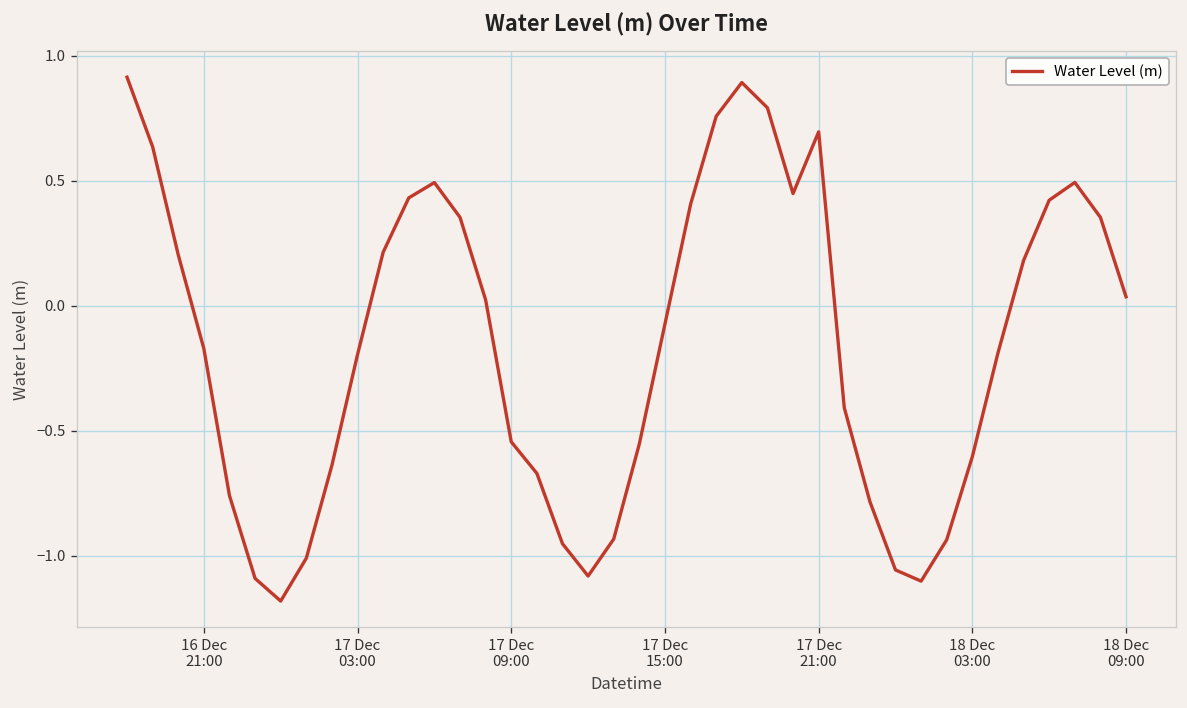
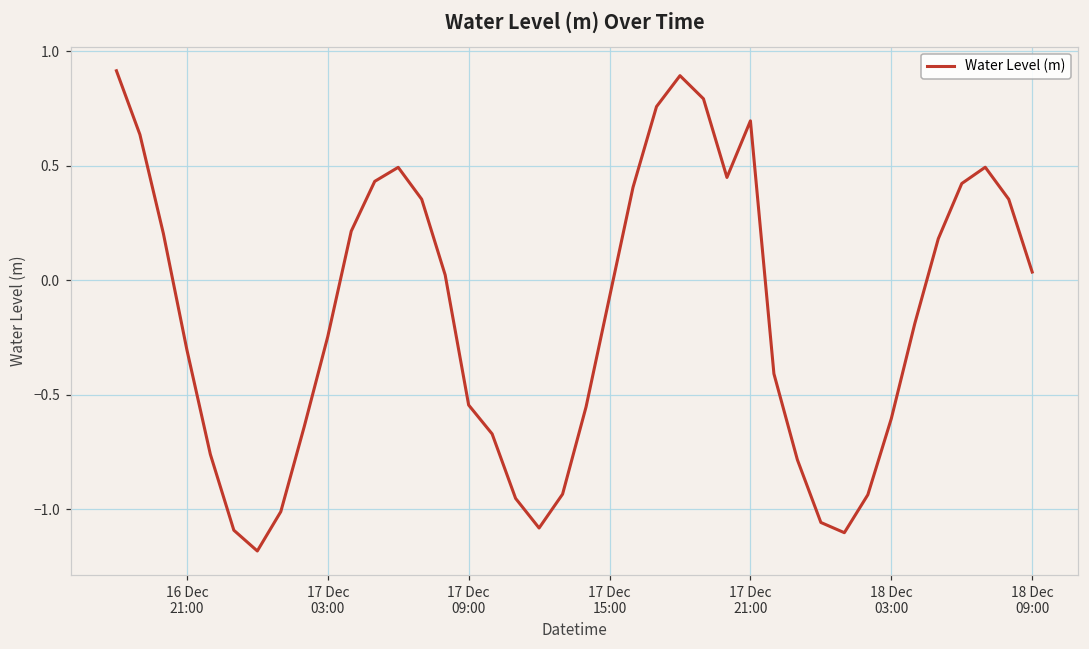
16 Dec 21:00: -0.17 -> -0.30
17 Dec 03:00: -0.19 -> -0.25
